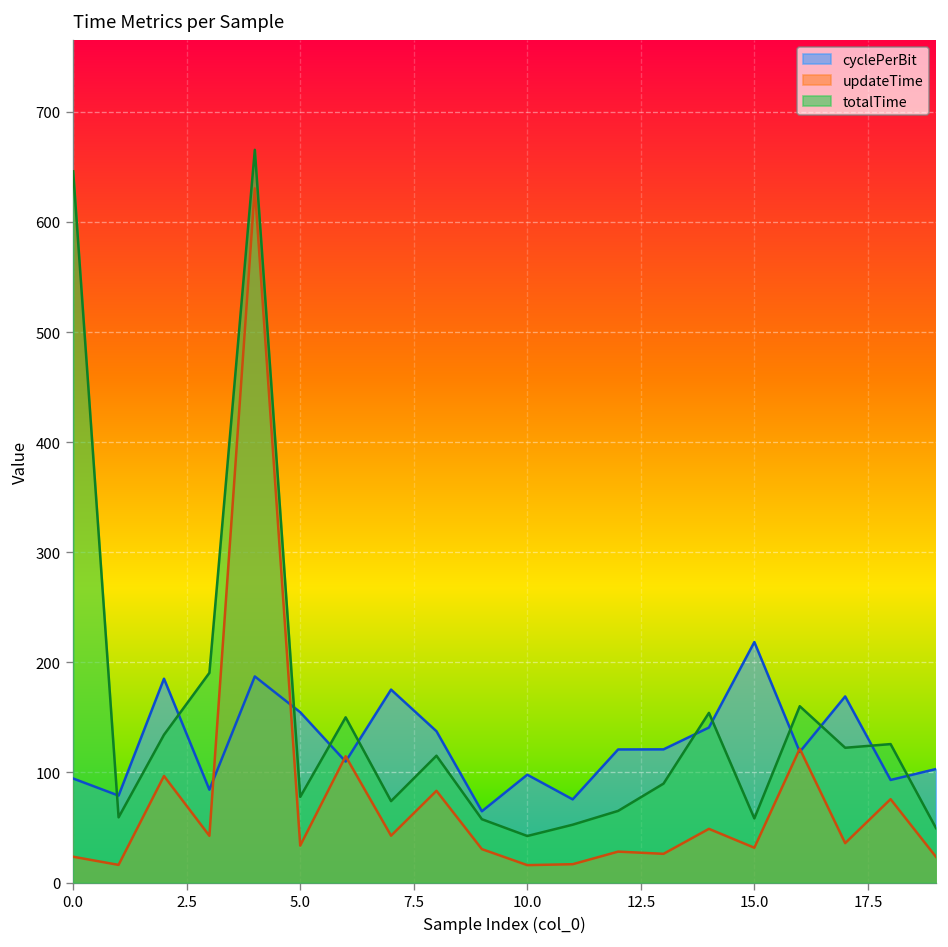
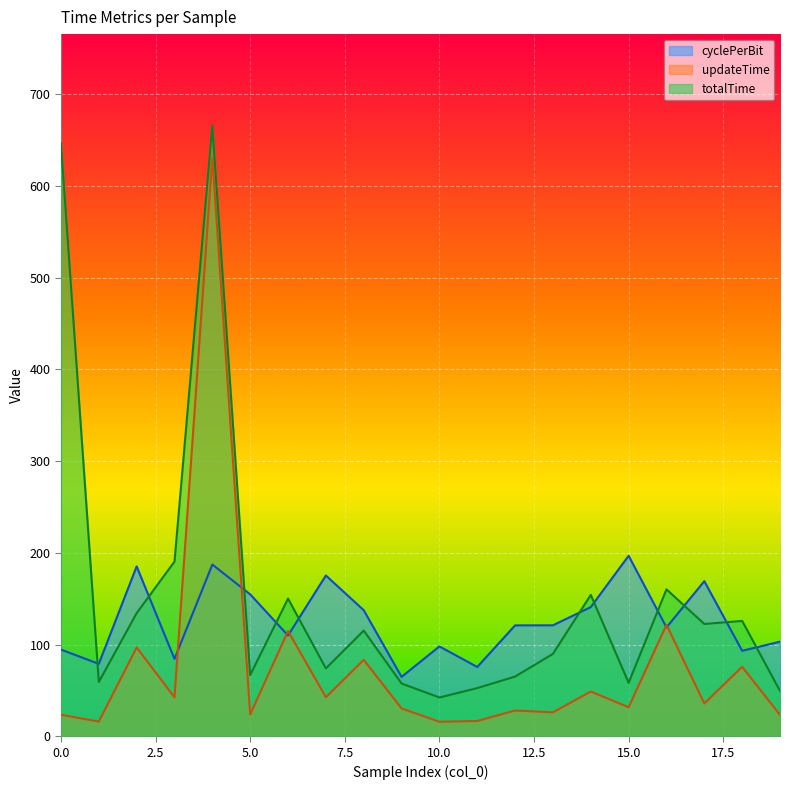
updateTime, 5.0: 30 -> 20
totalTime, 5.0: 80 -> 70
cyclePerBit, 15.0: 220 -> 200
